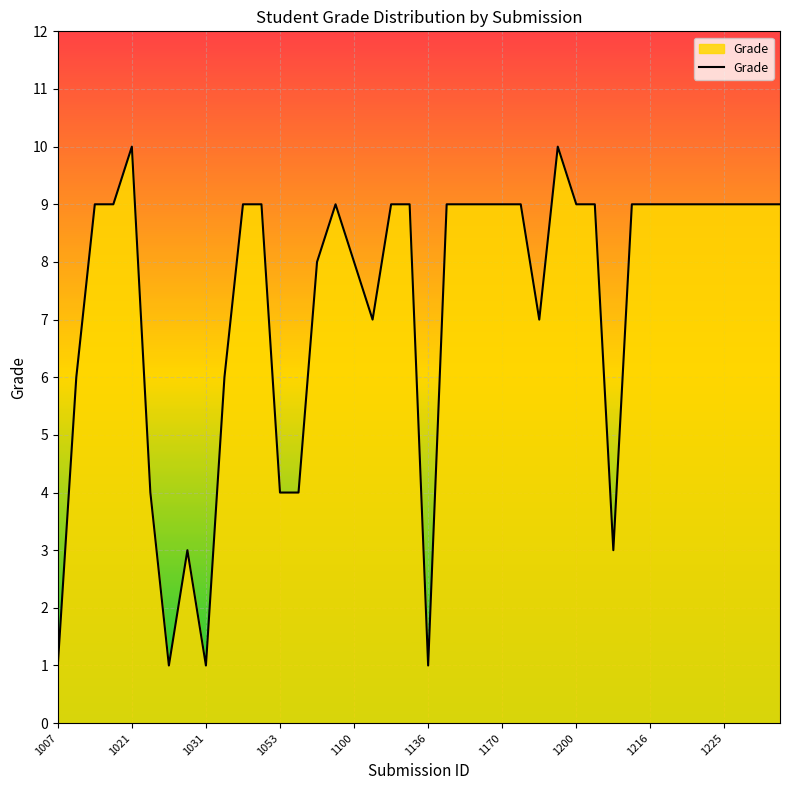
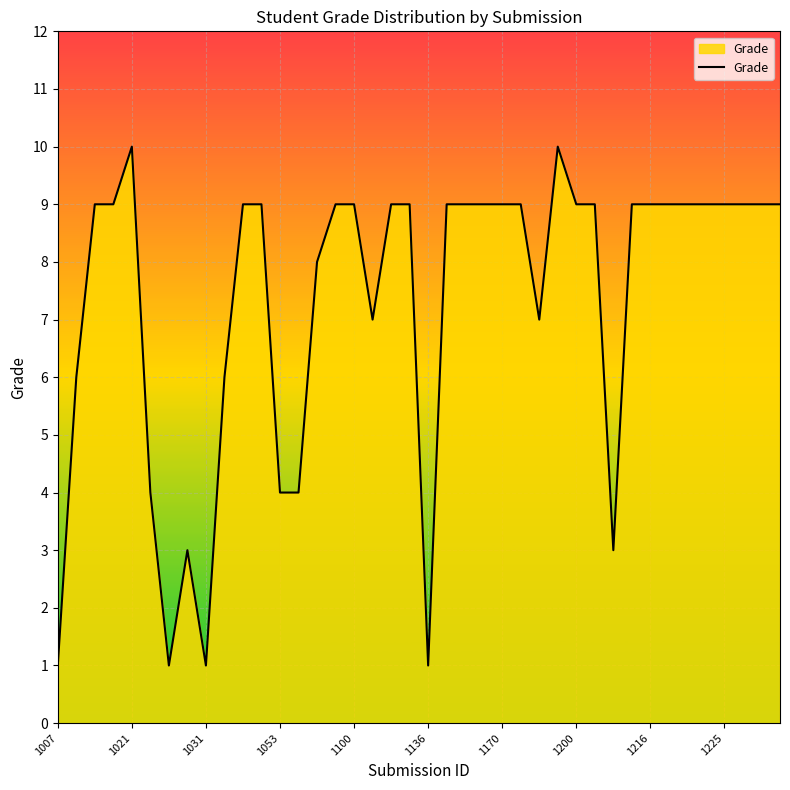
1100: 8 -> 9
